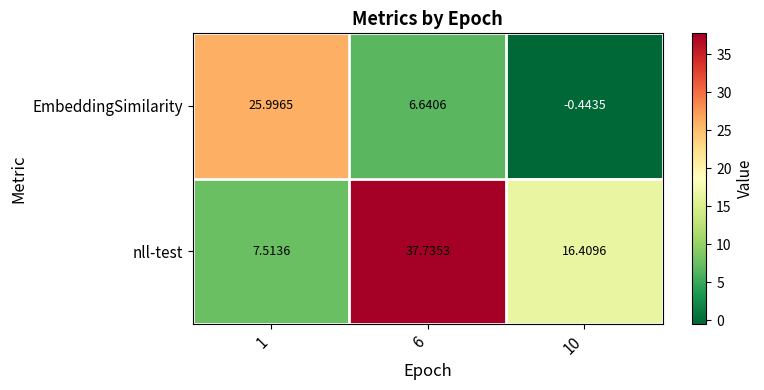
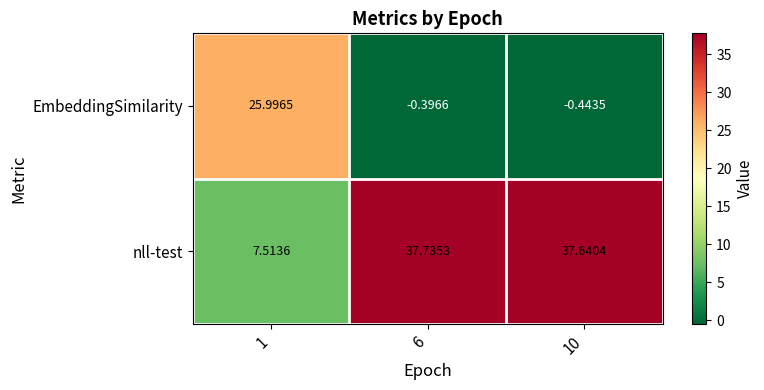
EmbeddingSimilarity, 6: 6.6406 -> -0.3966
nll-test, 10: 16.4096 -> 37.6404
